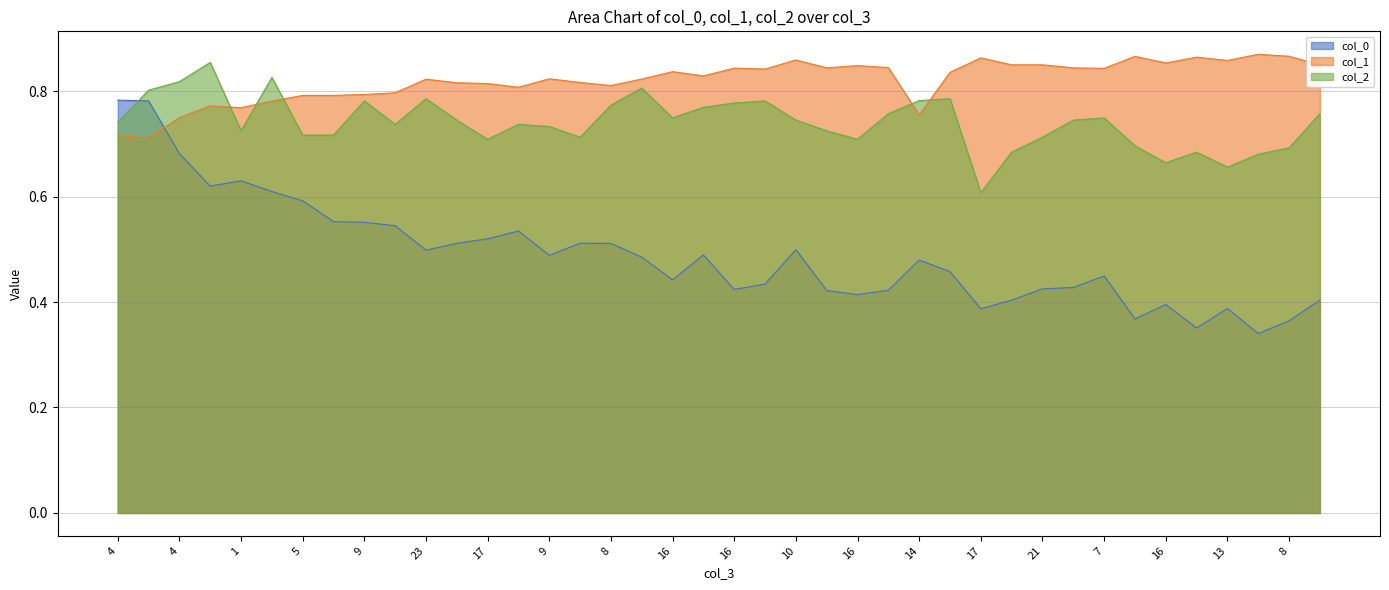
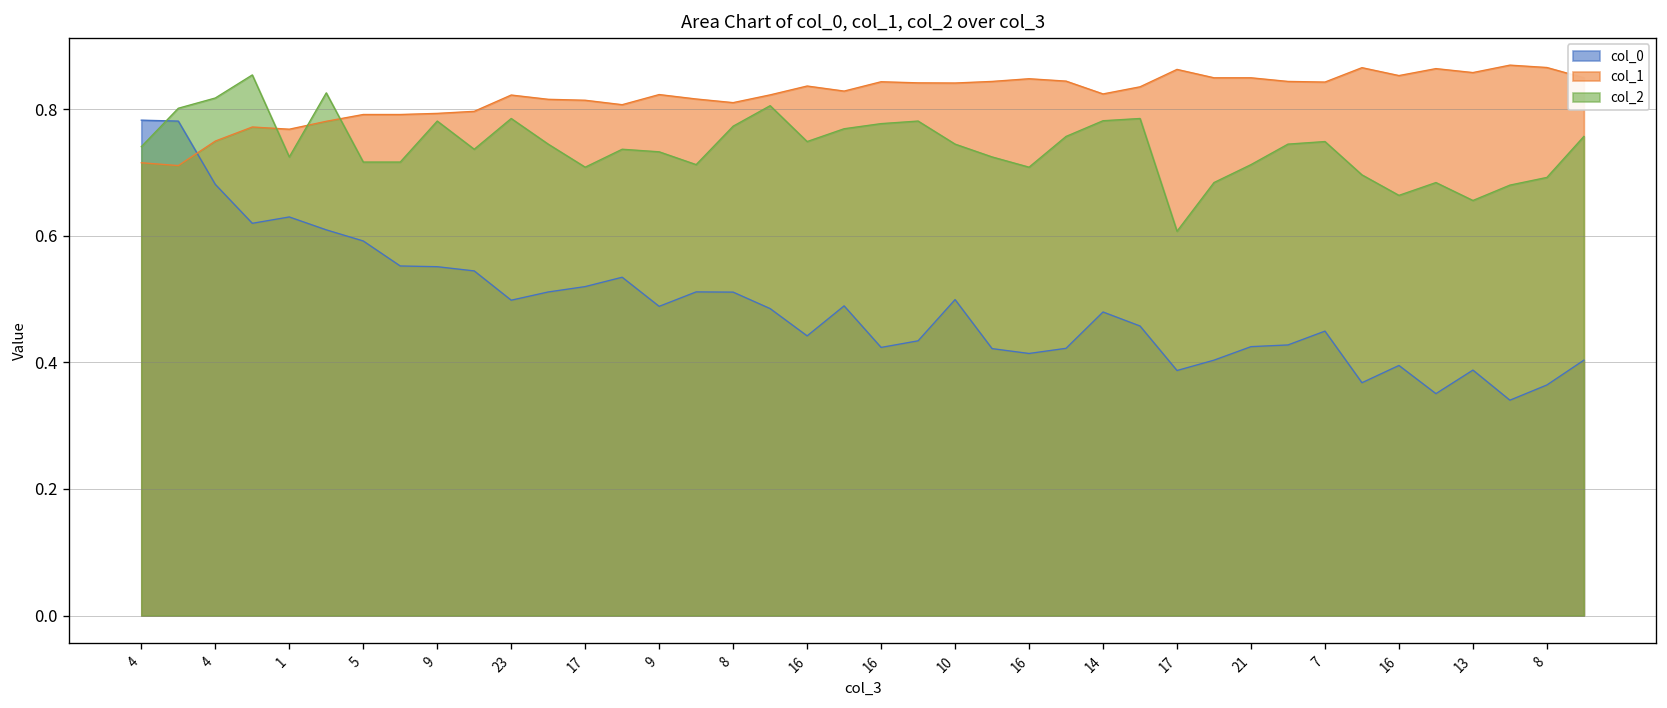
col_1, 10: 0.86 -> 0.84
col_1, 14: 0.75 -> 0.82
